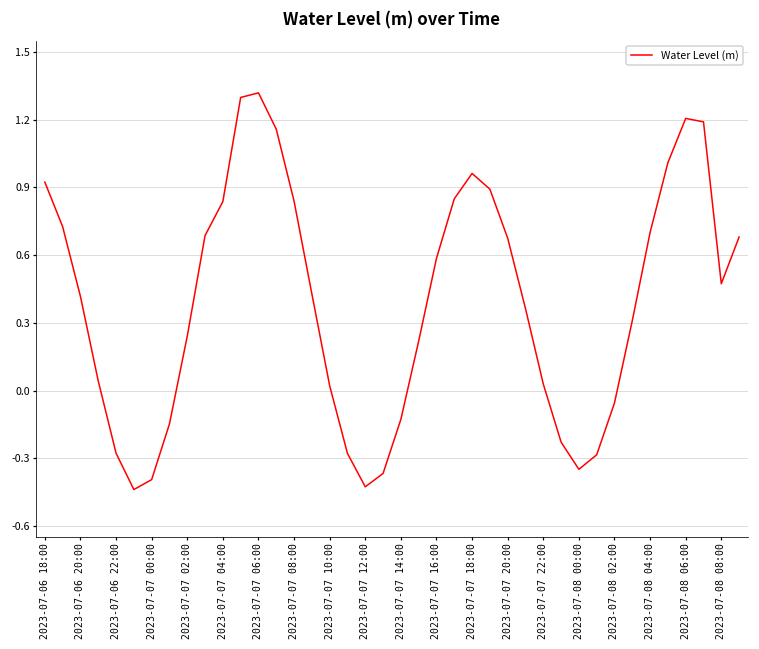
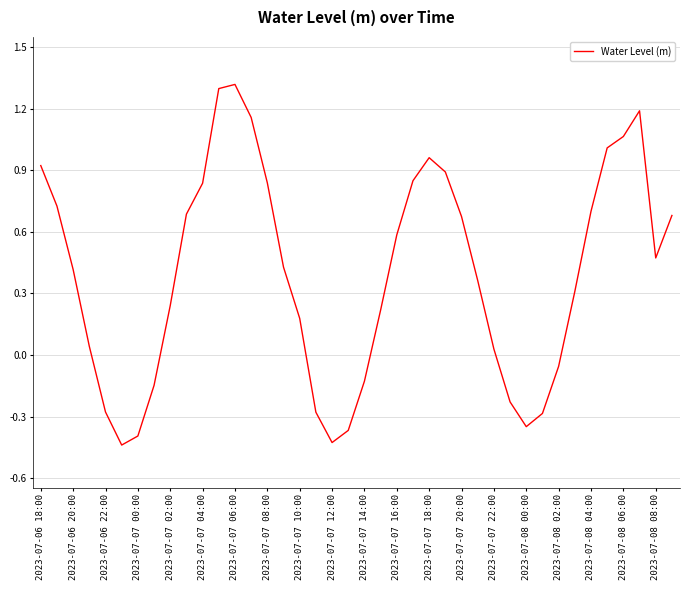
2023-07-07 10:00: 0.02 -> 0.18
2023-07-08 06:00: 1.21 -> 1.06
